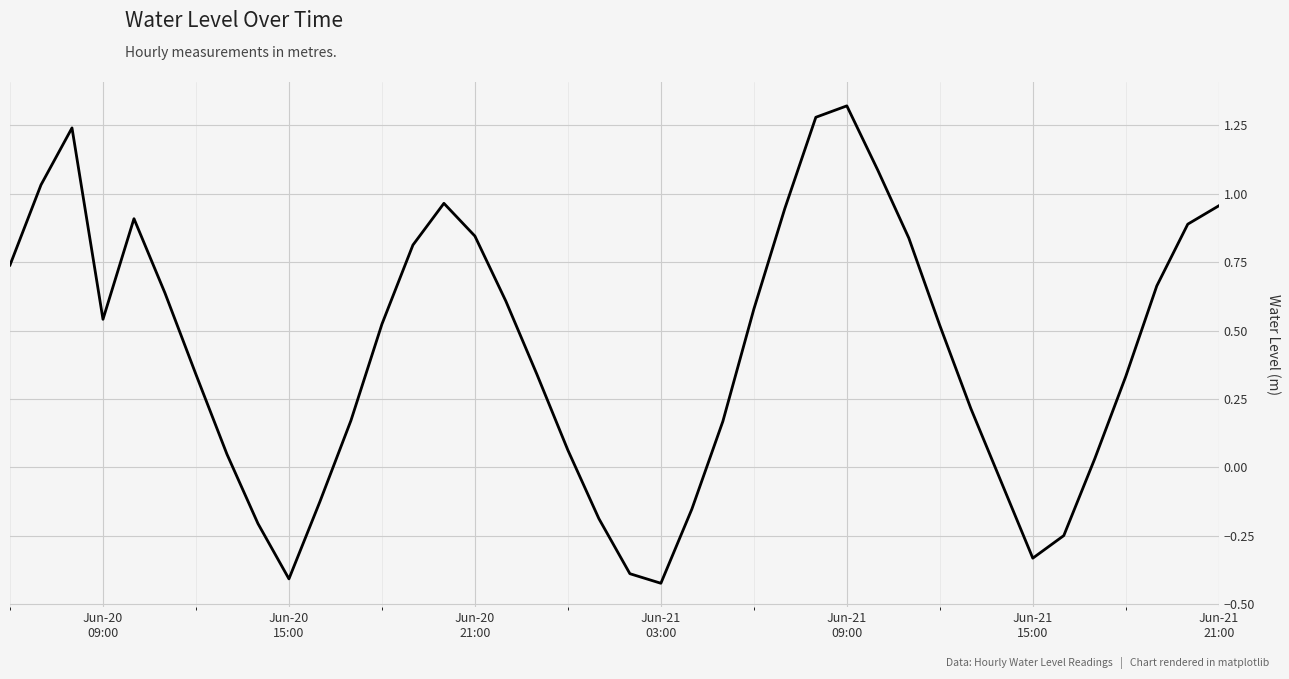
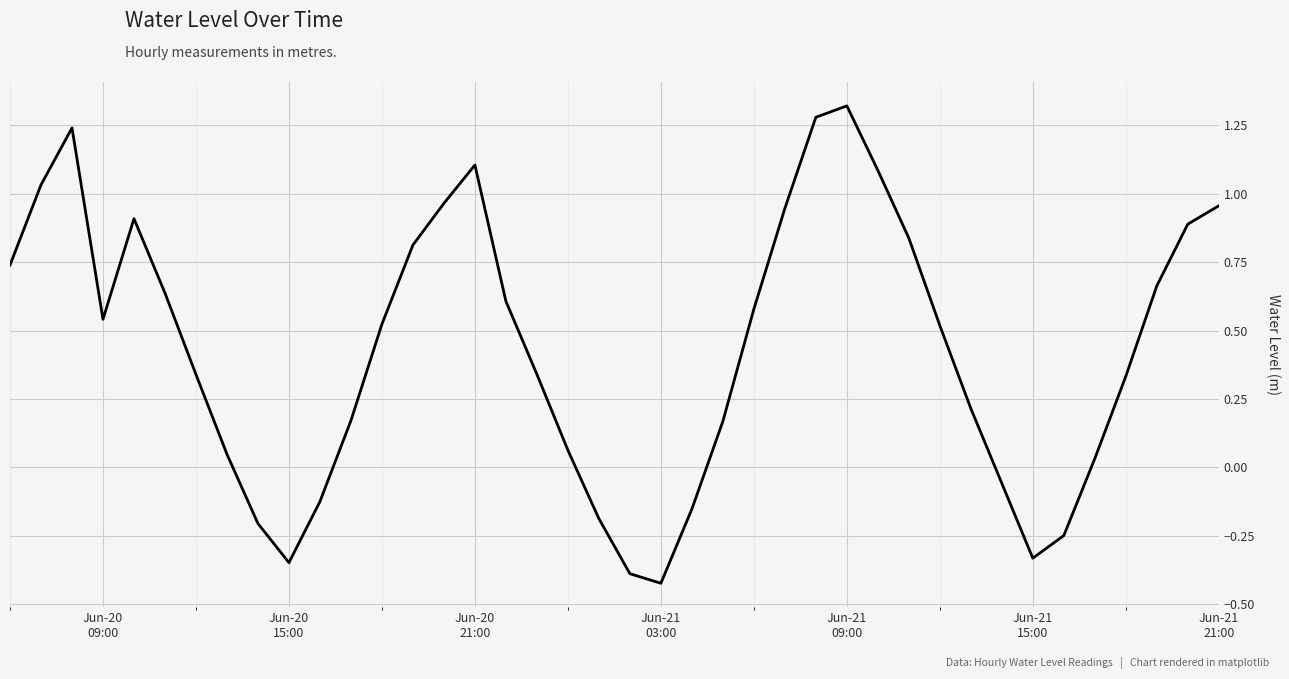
Jun-20 15:00: -0.41 -> -0.35
Jun-20 21:00: 0.84 -> 1.10
